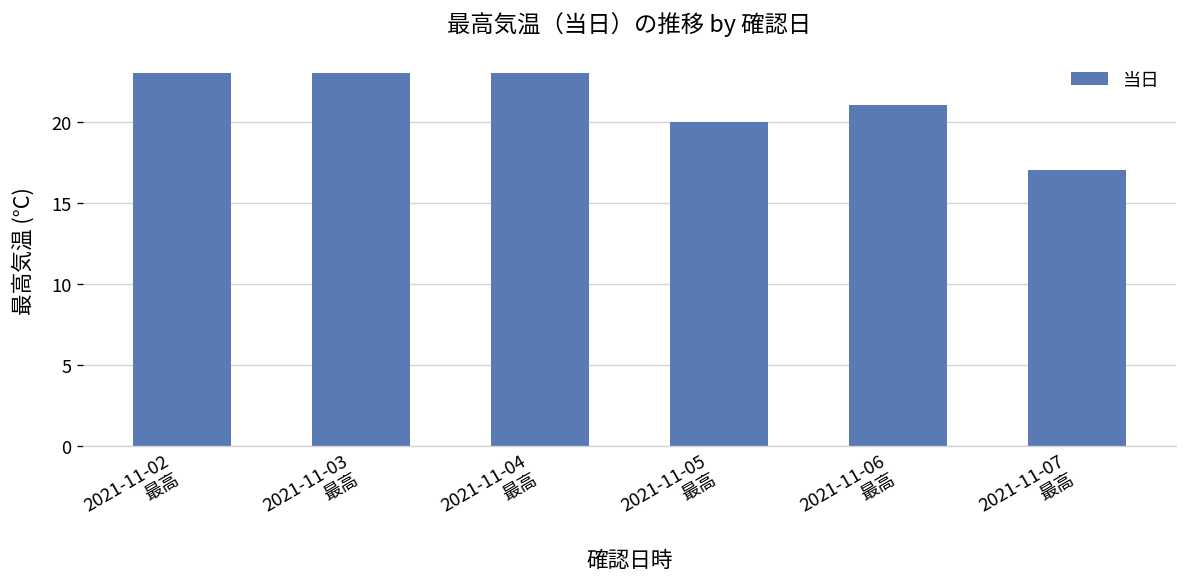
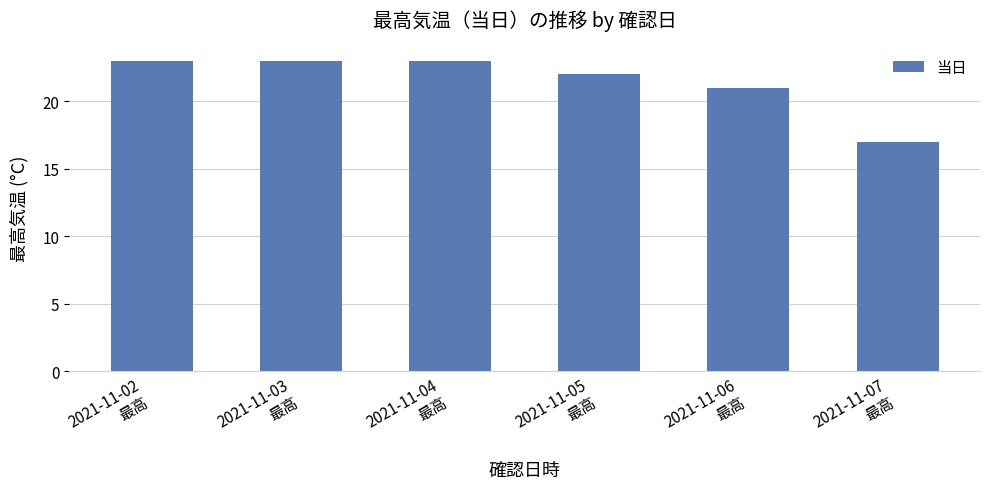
2021-11-05 最高: 20 -> 22
